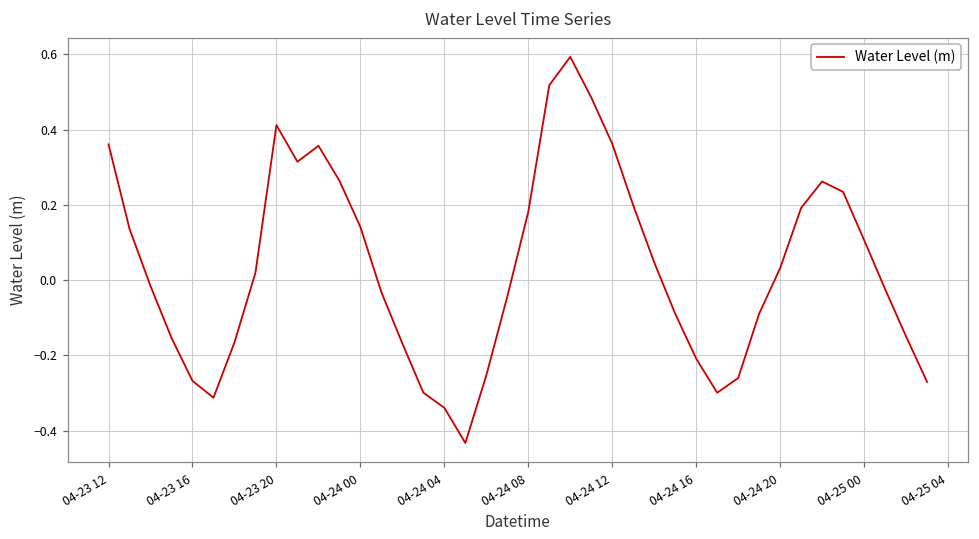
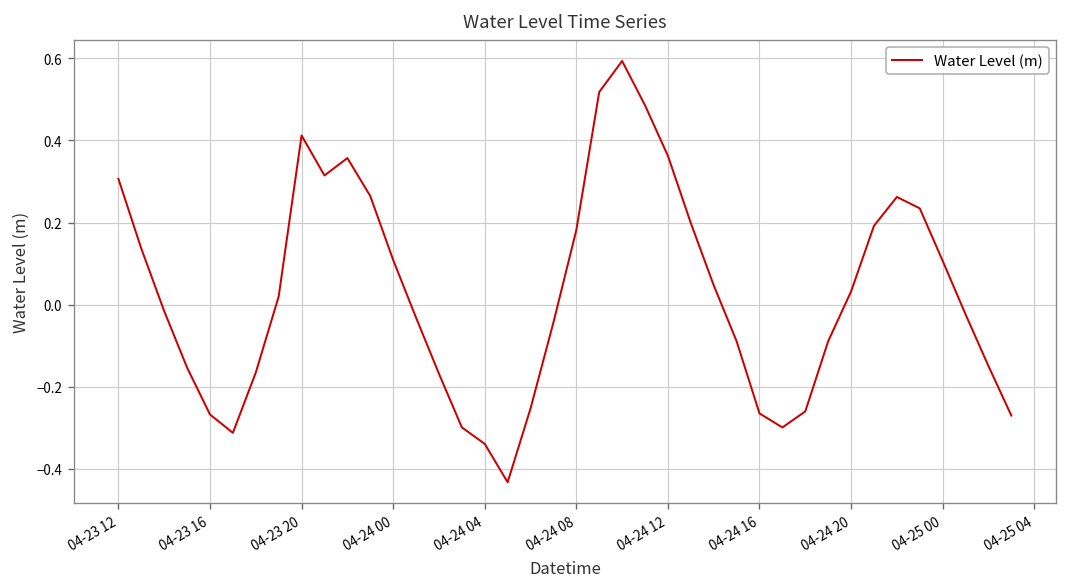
04-23 12: 0.36 -> 0.31
04-24 00: 0.14 -> 0.11
04-24 16: -0.21 -> -0.26
